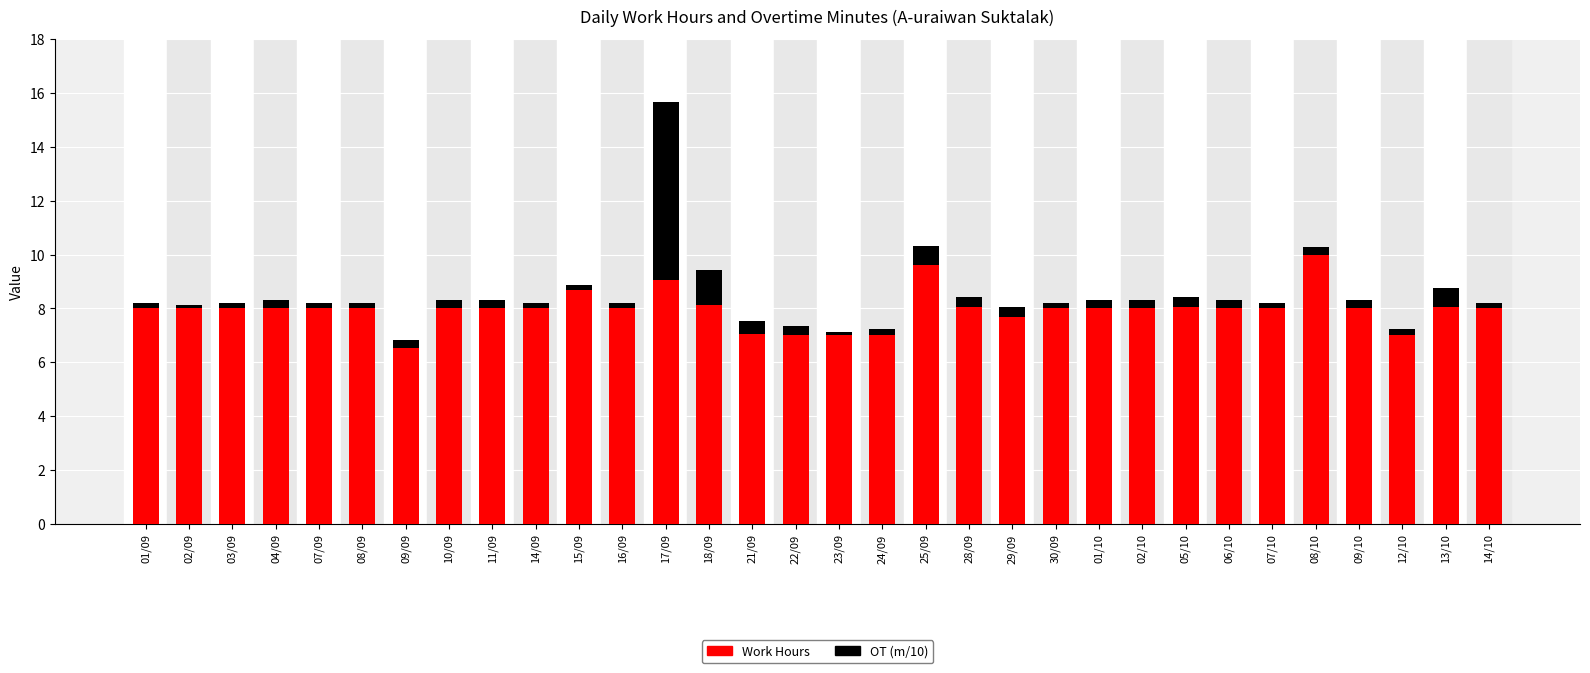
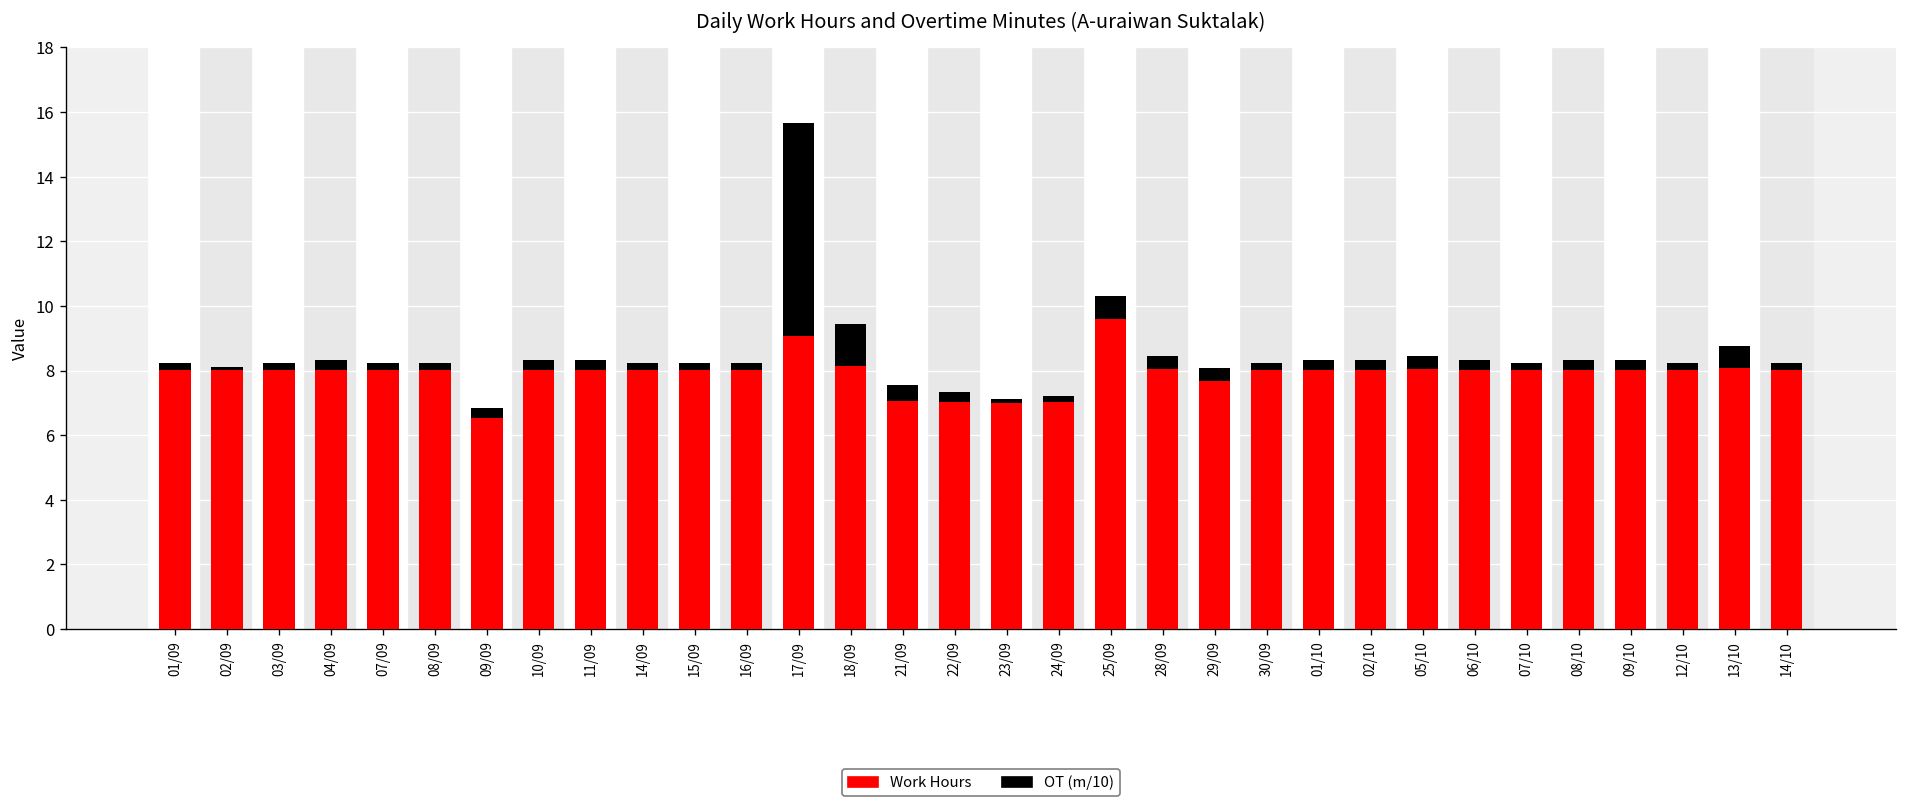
Work Hours, 15/09: 8.7 -> 8.0
Work Hours, 08/10: 10.0 -> 8.0
Work Hours, 12/10: 7.0 -> 8.0
